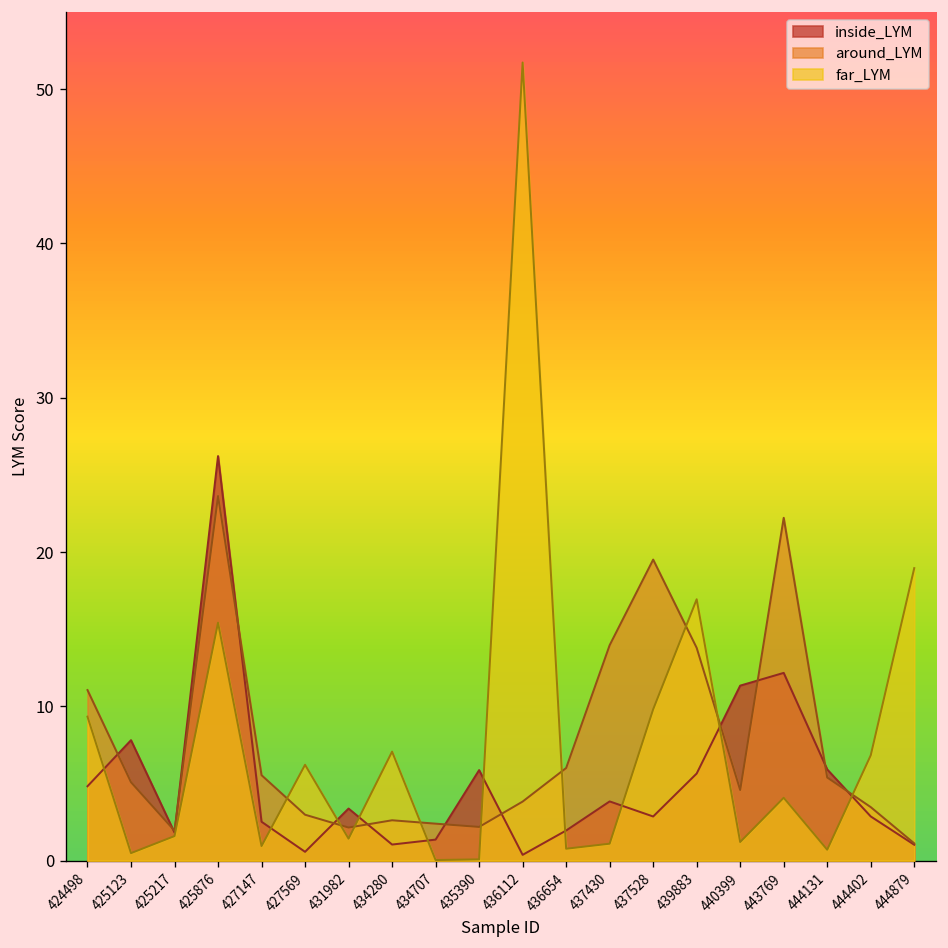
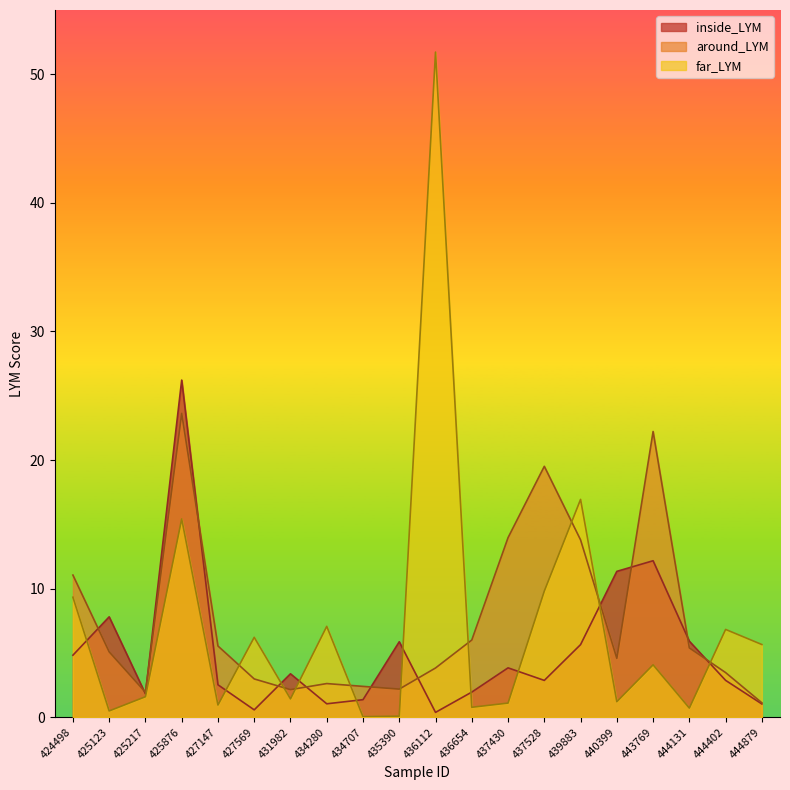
far_LYM, 444879: 19.0 -> 5.7
